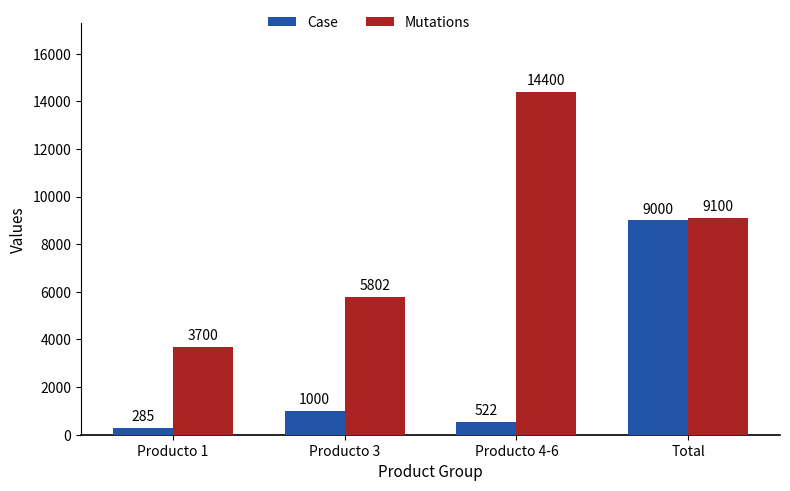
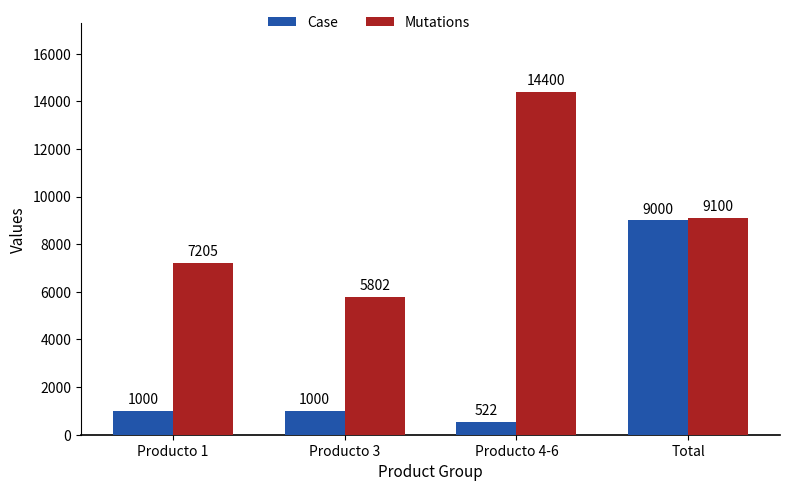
Case, Producto 1: 285 -> 1000
Mutations, Producto 1: 3700 -> 7205
